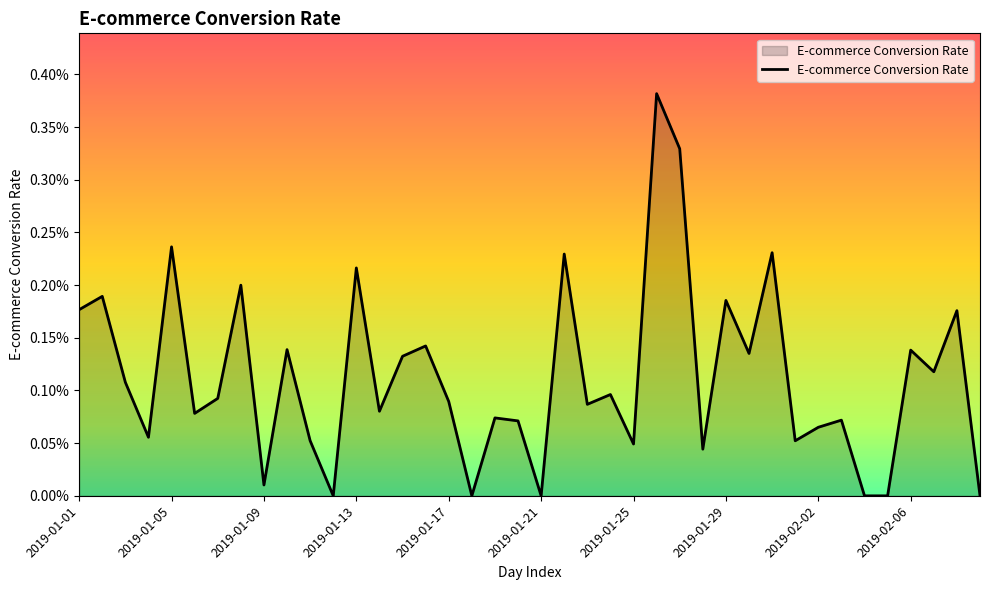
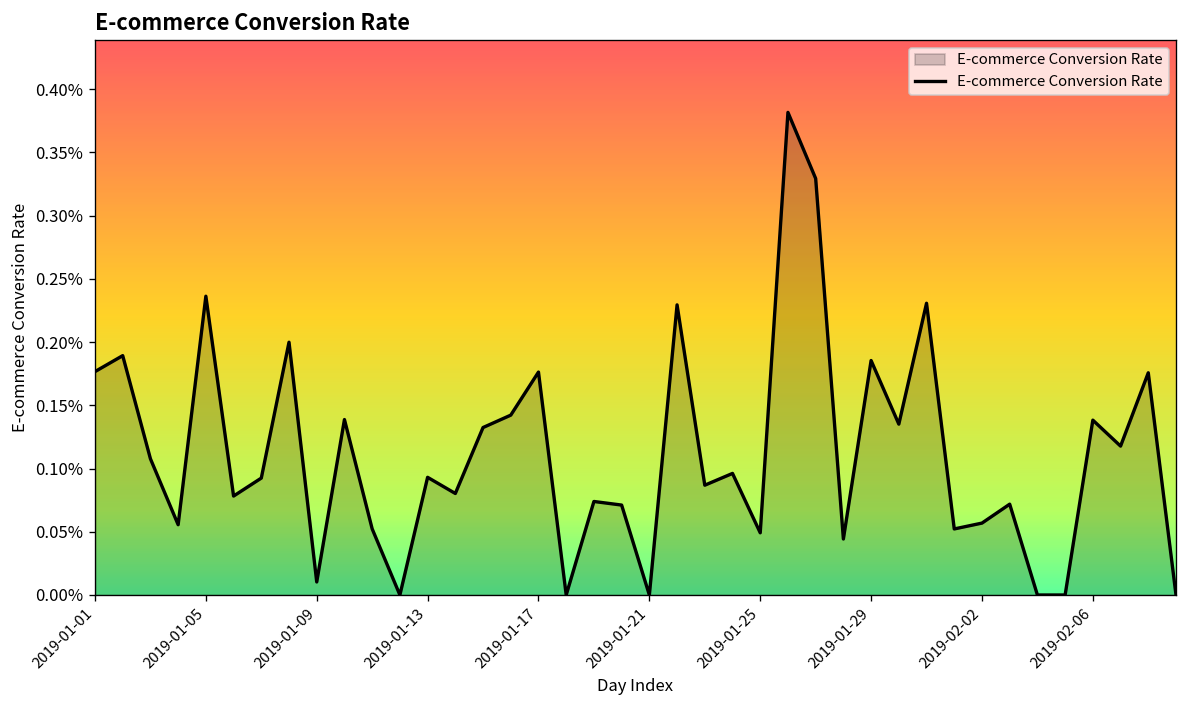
2019-01-13: 0.216% -> 0.093%
2019-01-17: 0.090% -> 0.176%
2019-02-02: 0.065% -> 0.057%
